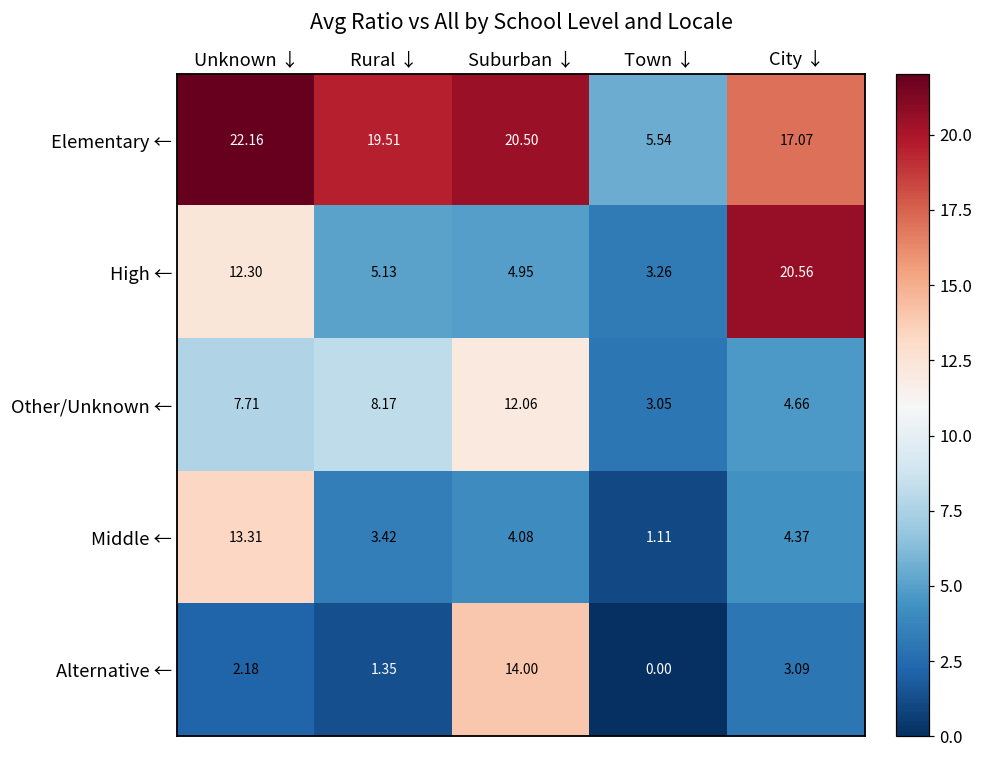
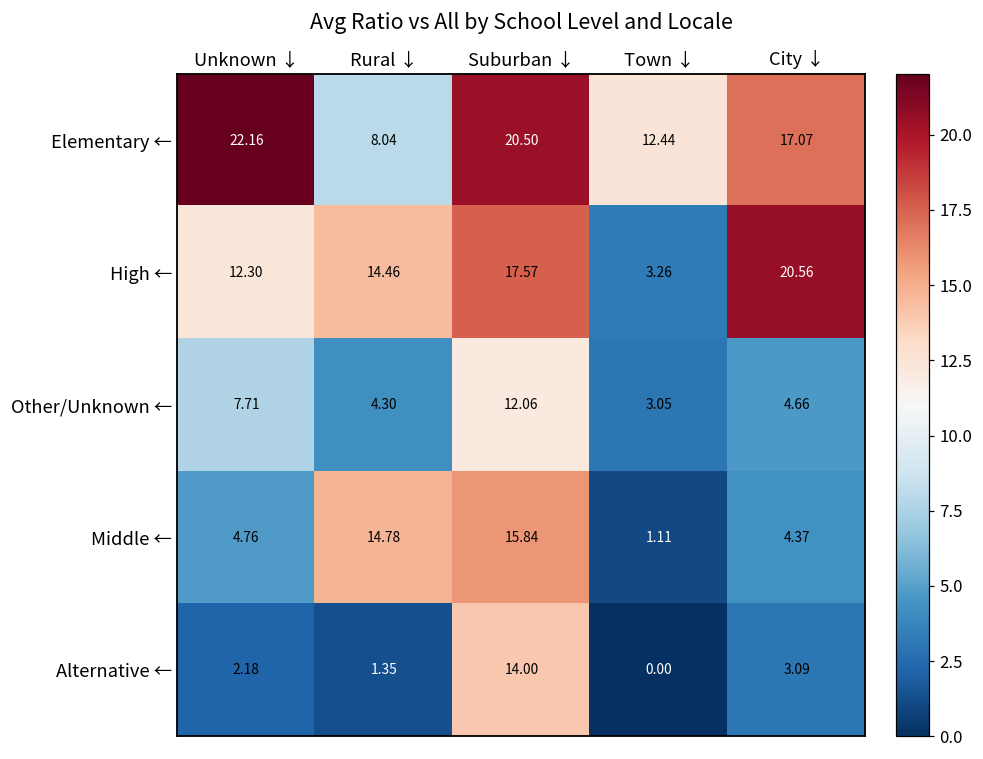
Elementary ←, Rural ↓: 19.51 -> 8.04
Elementary ←, Town ↓: 5.54 -> 12.44
High ←, Rural ↓: 5.13 -> 14.46
High ←, Suburban ↓: 4.95 -> 17.57
Other/Unknown ←, Rural ↓: 8.17 -> 4.30
Middle ←, Unknown ↓: 13.31 -> 4.76
Middle ←, Rural ↓: 3.42 -> 14.78
Middle ←, Suburban ↓: 4.08 -> 15.84
